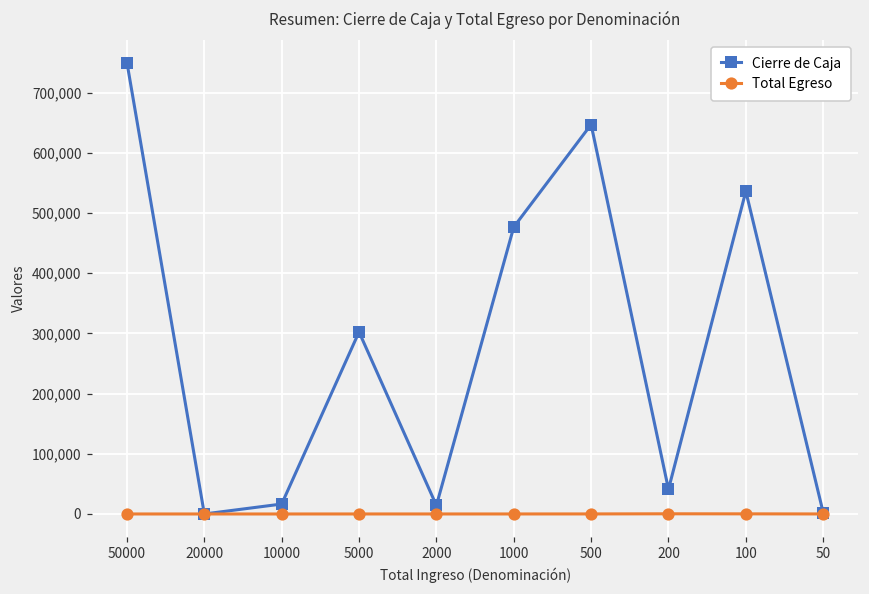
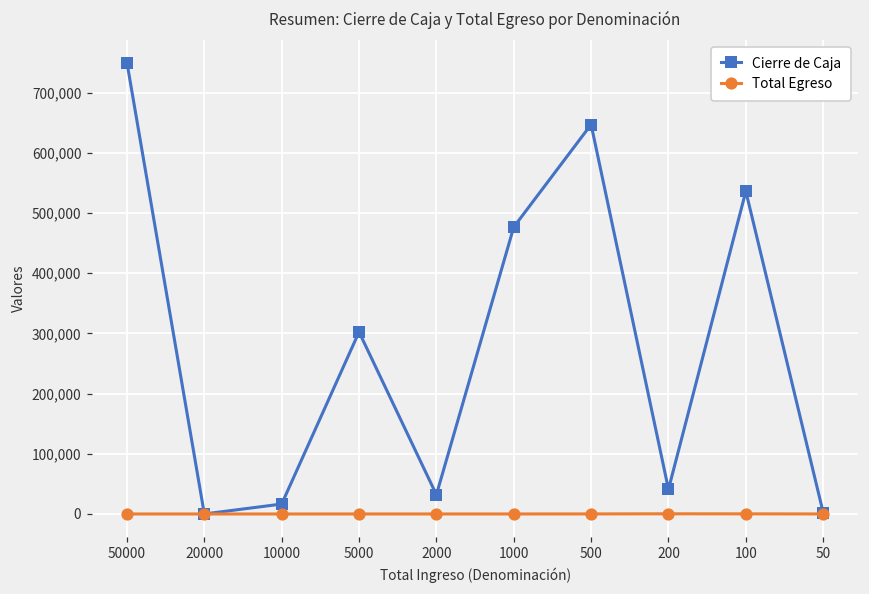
Cierre de Caja, 2000: 10,000 -> 30,000
